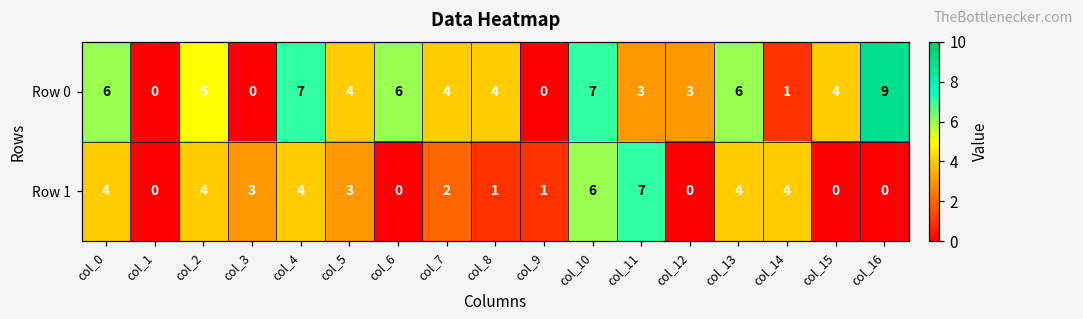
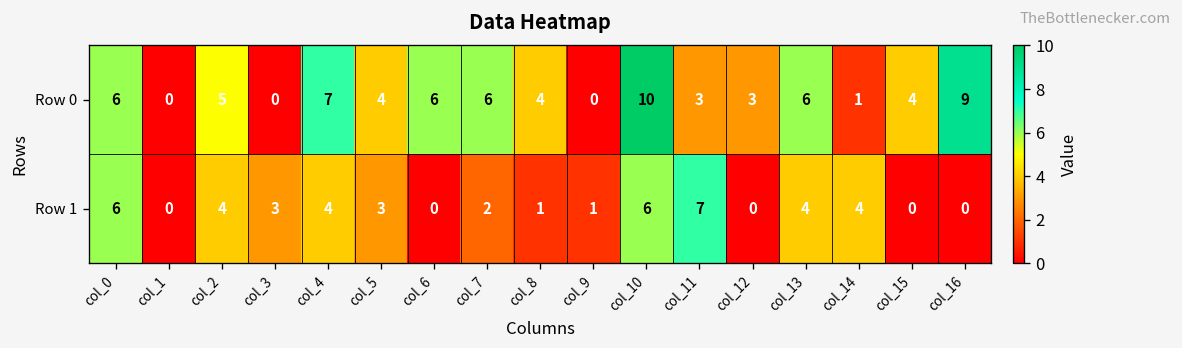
Row 0, col_7: 4 -> 6
Row 0, col_10: 7 -> 10
Row 1, col_0: 4 -> 6
